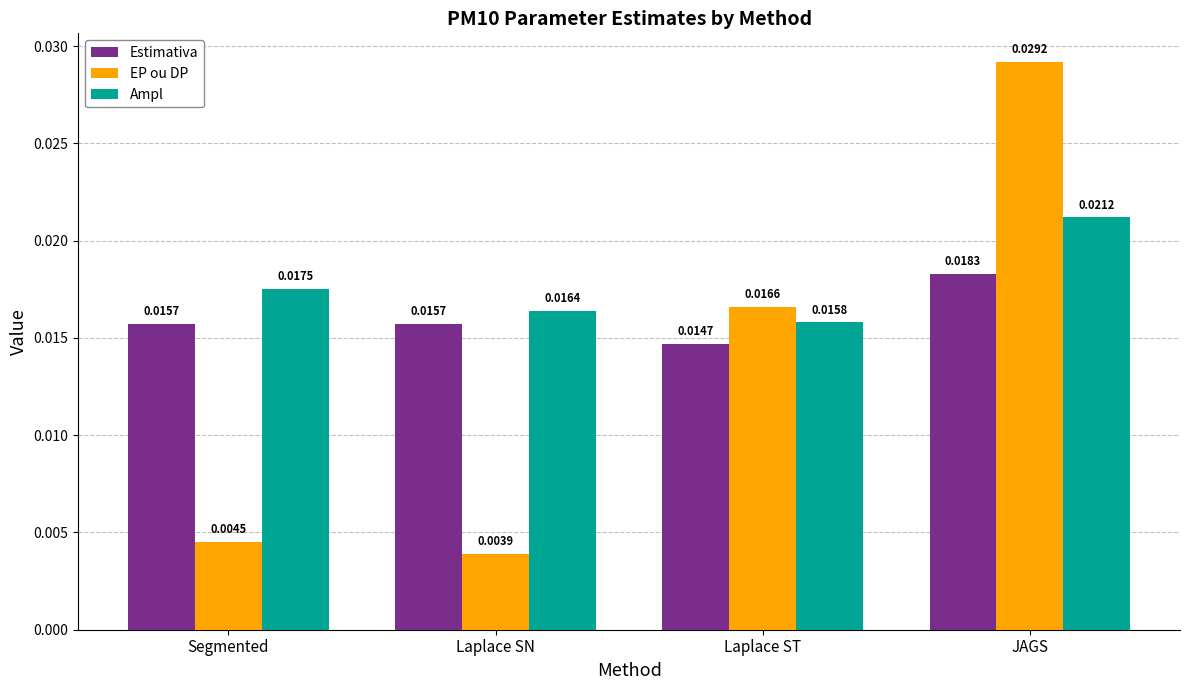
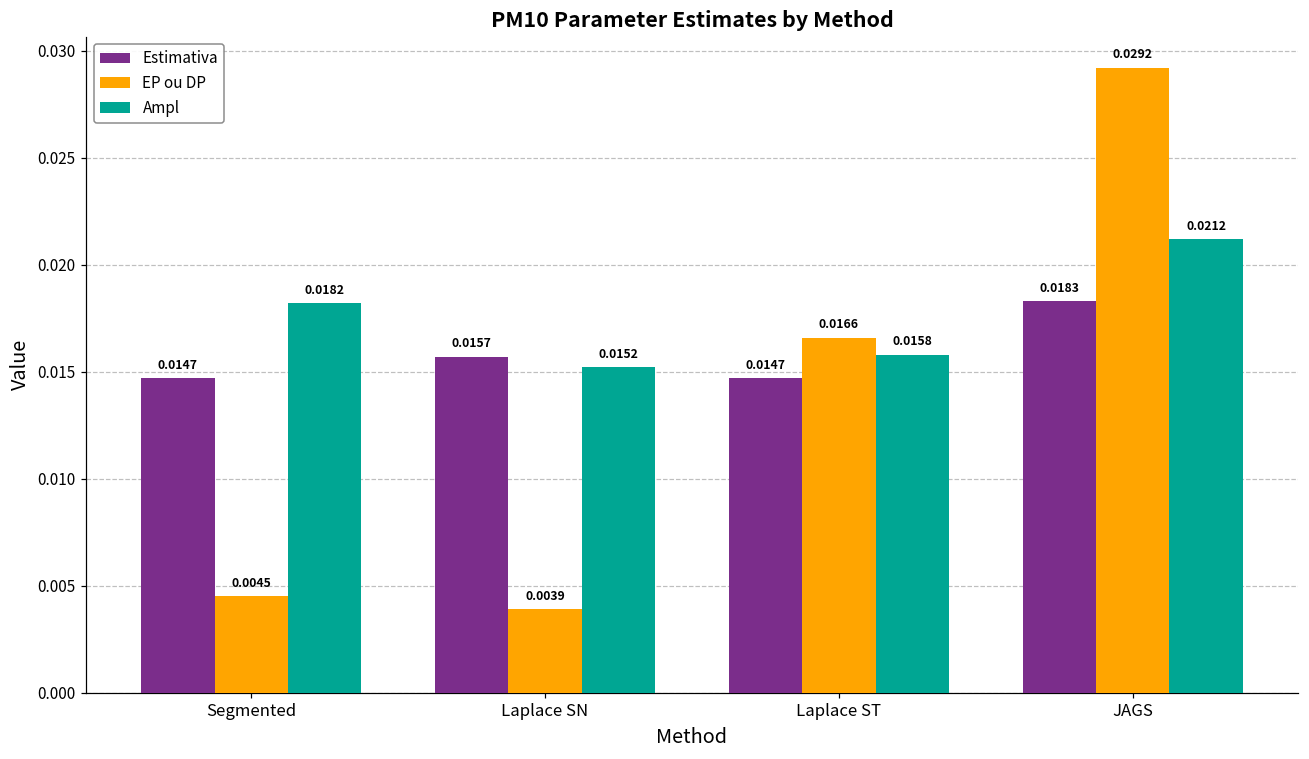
Estimativa, Segmented: 0.0157 -> 0.0147
Ampl, Segmented: 0.0175 -> 0.0182
Ampl, Laplace SN: 0.0164 -> 0.0152
